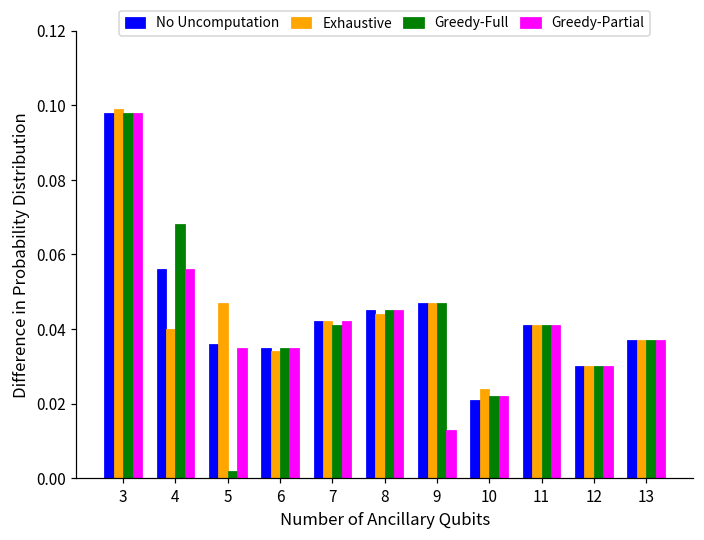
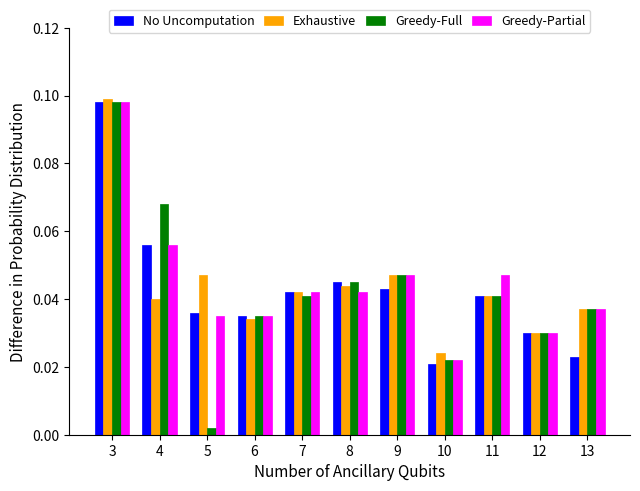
Greedy-Partial, 8: 0.045 -> 0.042
No Uncomputation, 9: 0.047 -> 0.043
Greedy-Partial, 9: 0.013 -> 0.047
Greedy-Partial, 11: 0.041 -> 0.047
No Uncomputation, 13: 0.037 -> 0.023
